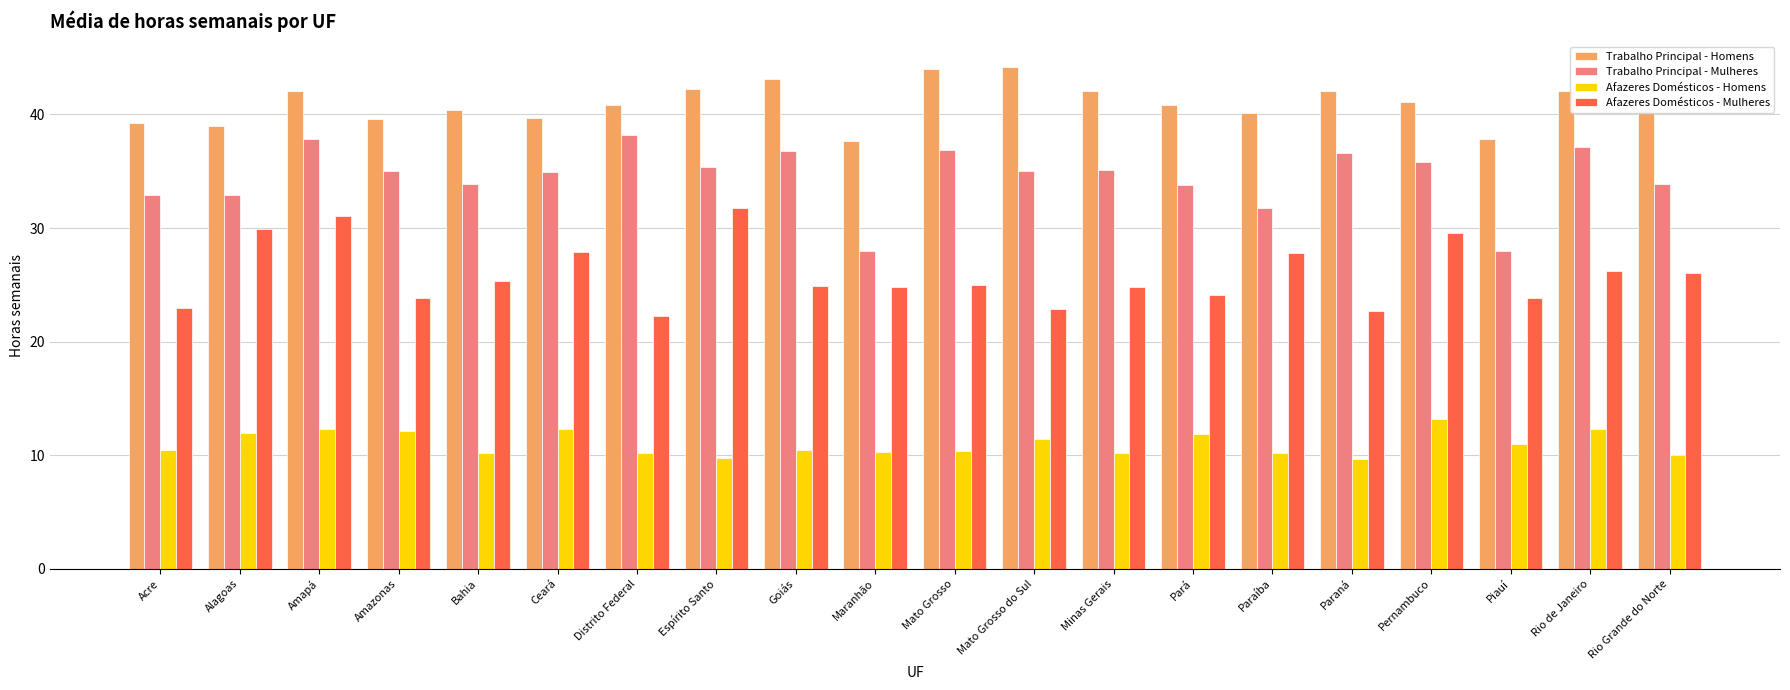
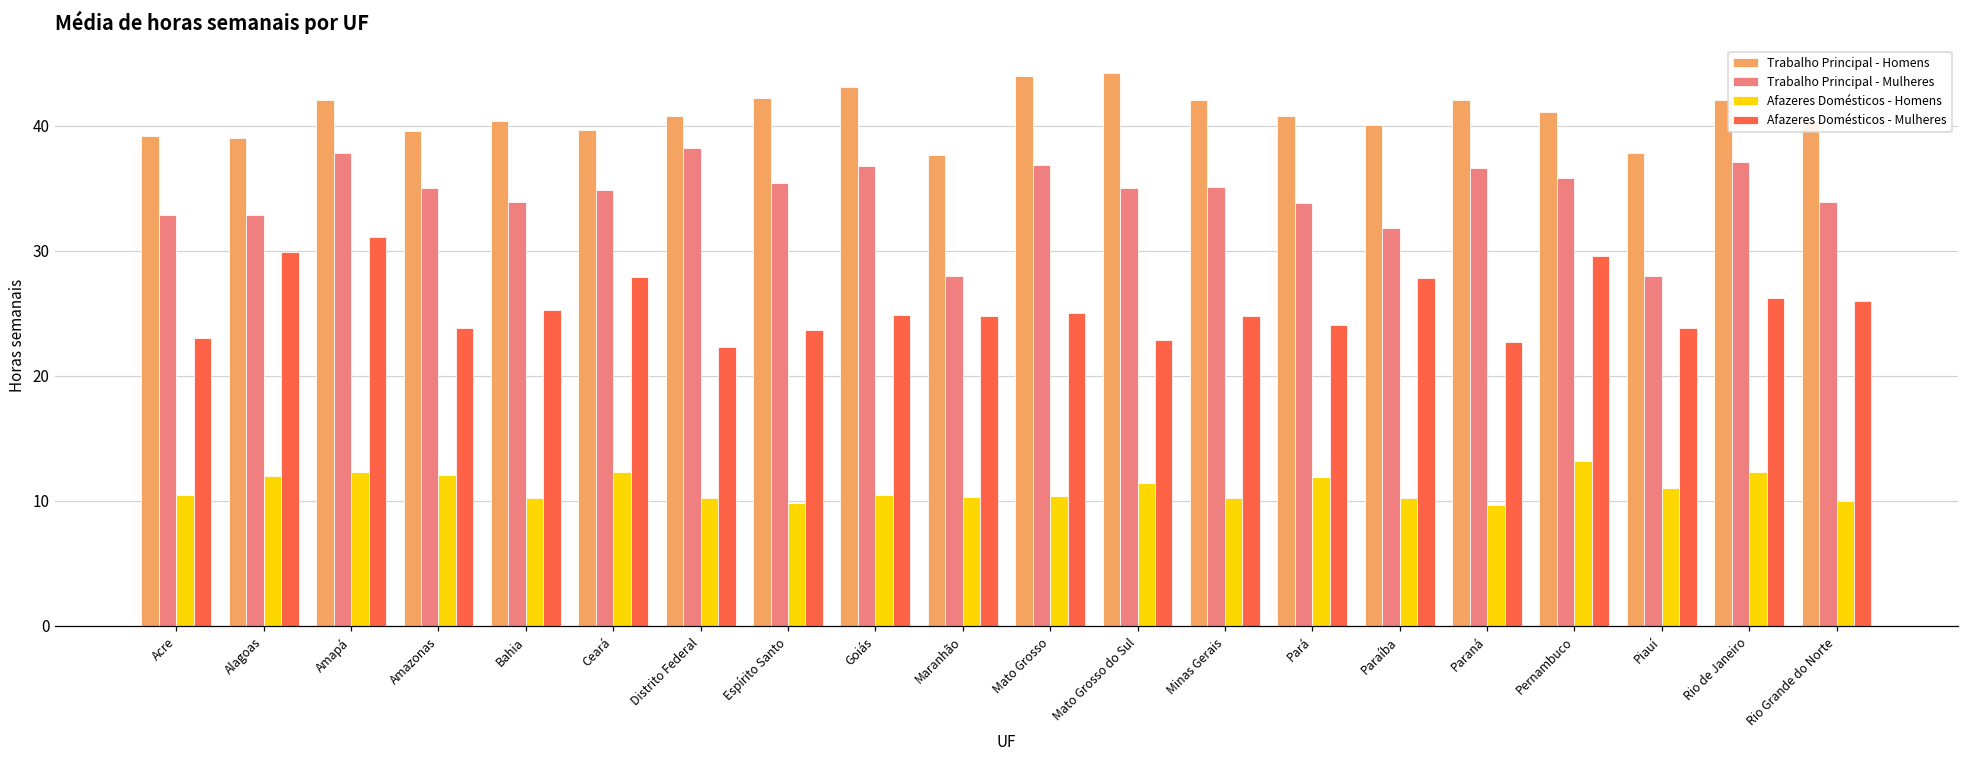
Afazeres Domésticos - Mulheres, Espírito Santo: 31.8 -> 23.7
